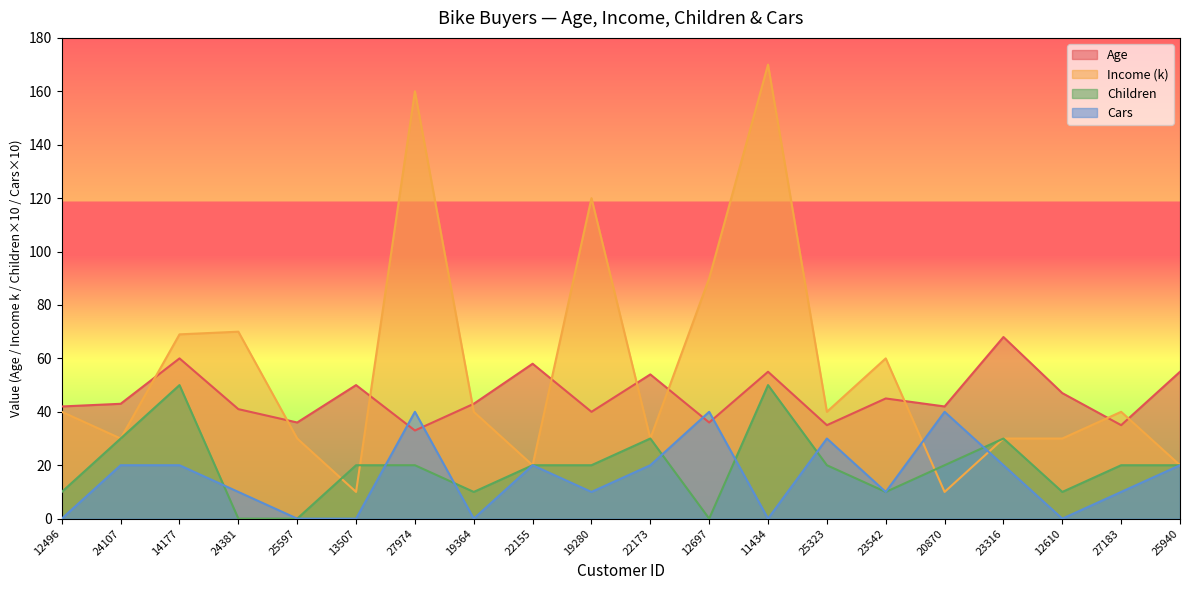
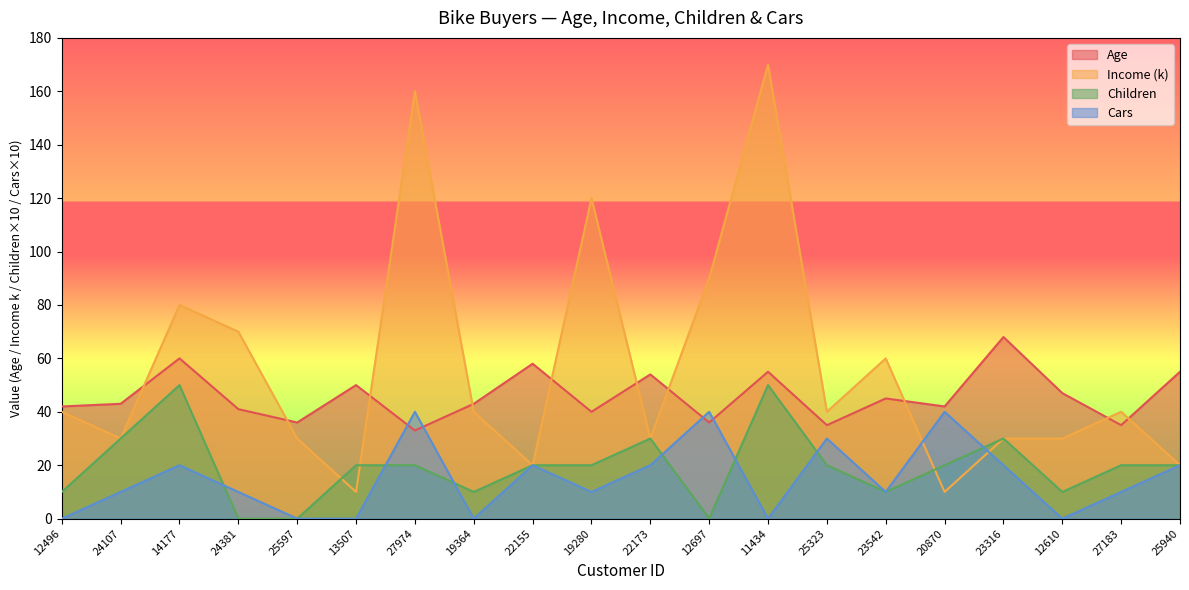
Cars, 24107: 20 -> 10
Income (k), 14177: 69 -> 80
